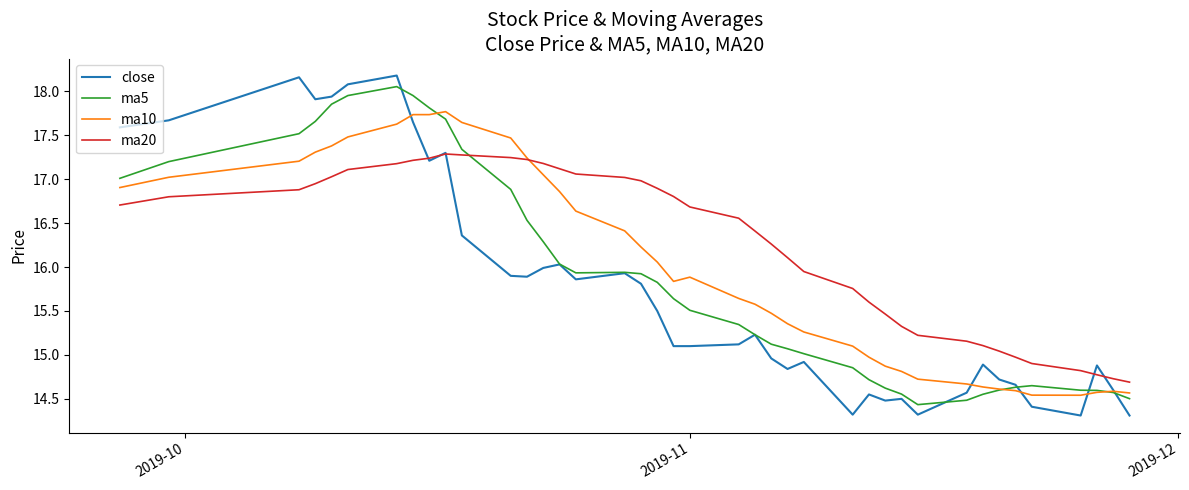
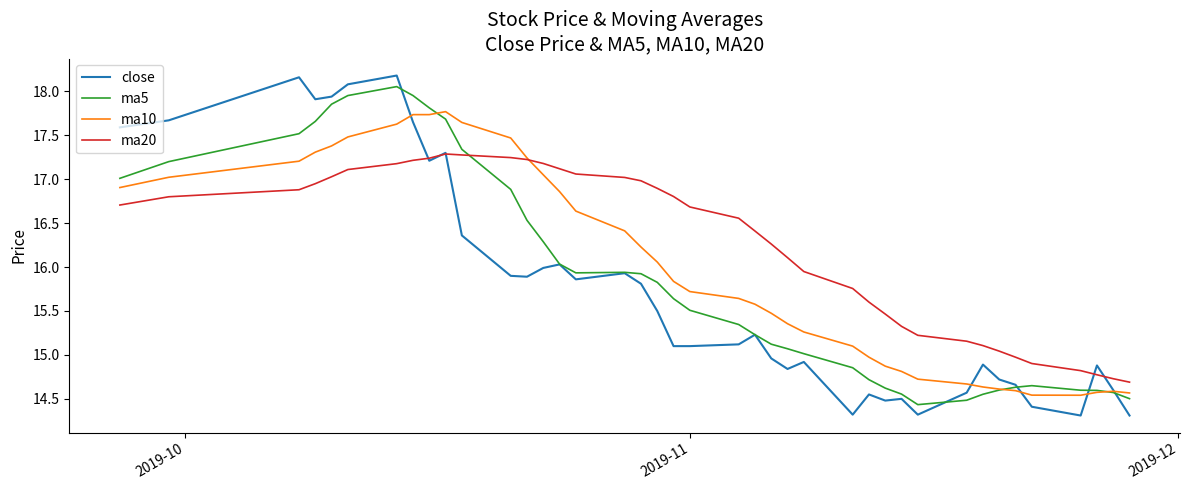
ma10, 2019-11: 15.9 -> 15.7
